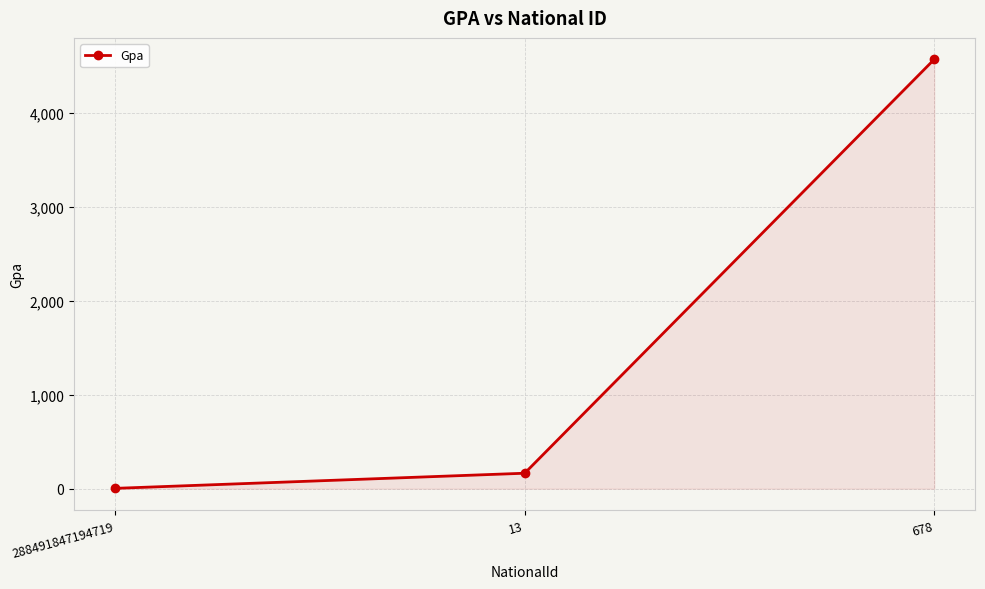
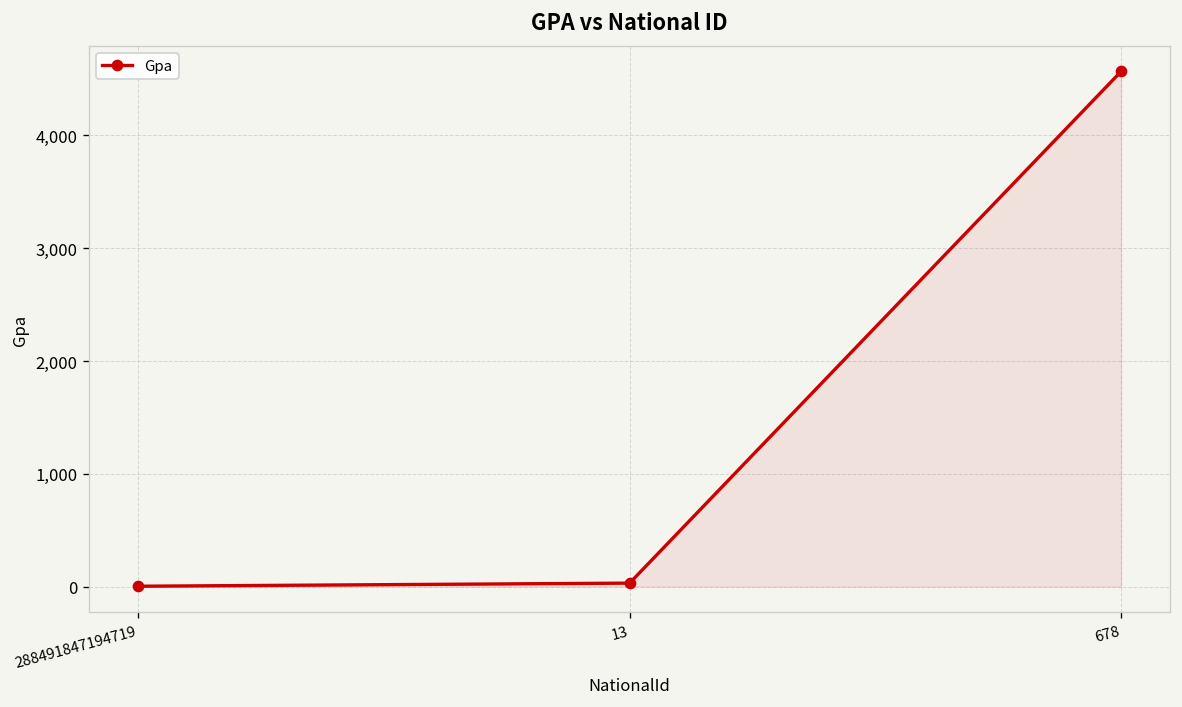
13: 200 -> 0
